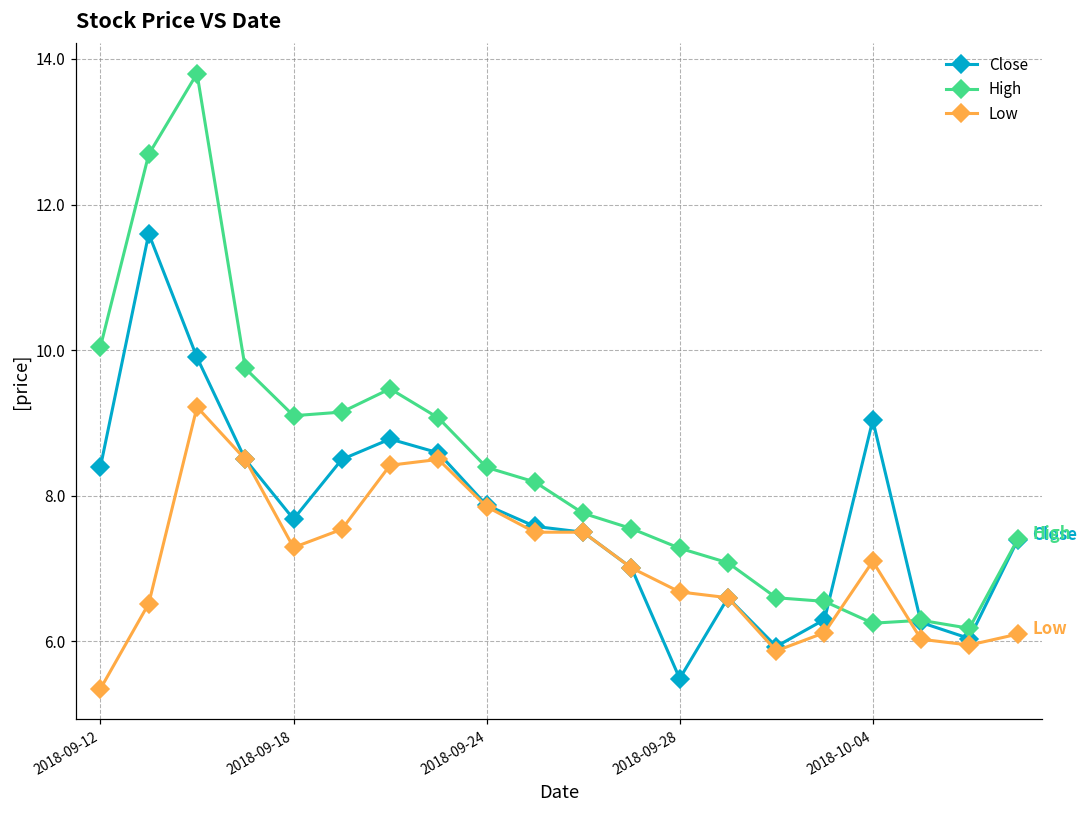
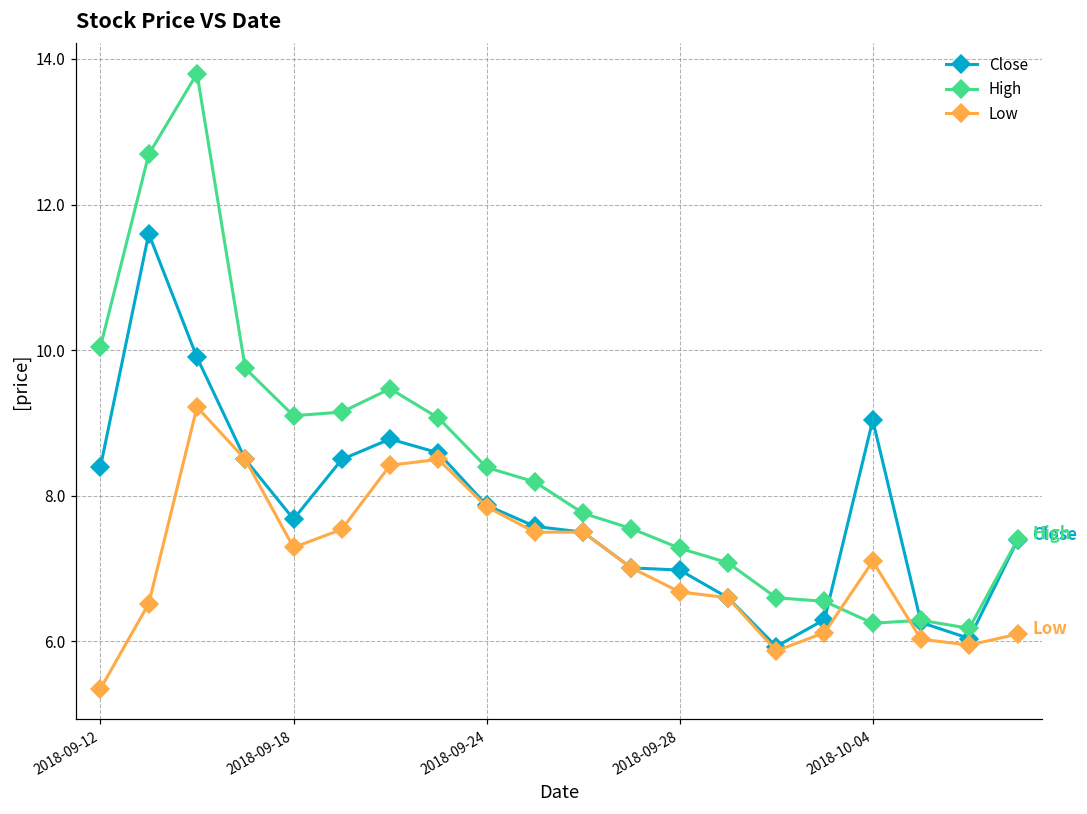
Close, 2018-09-28: 5.5 -> 7.0
